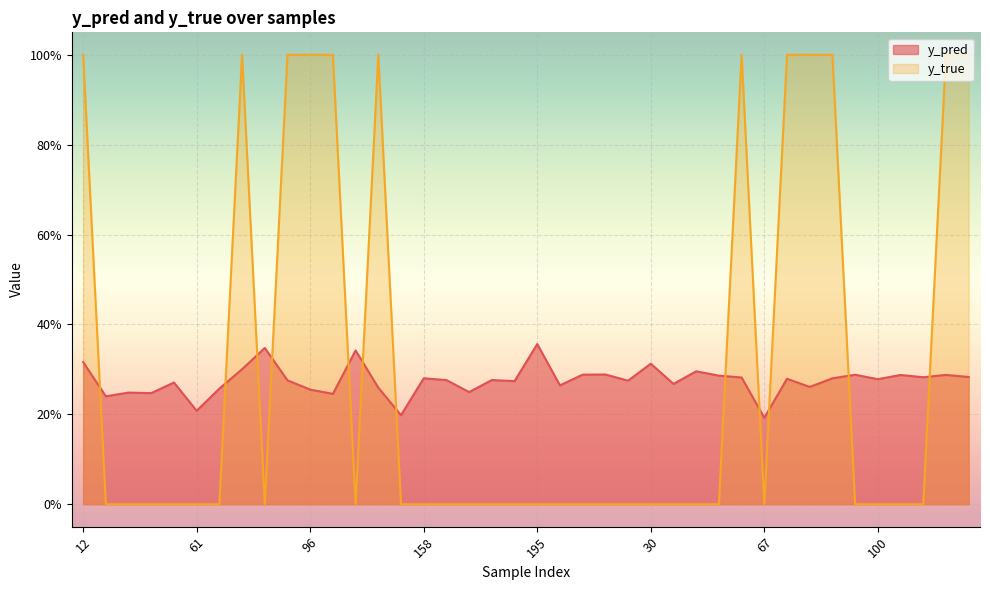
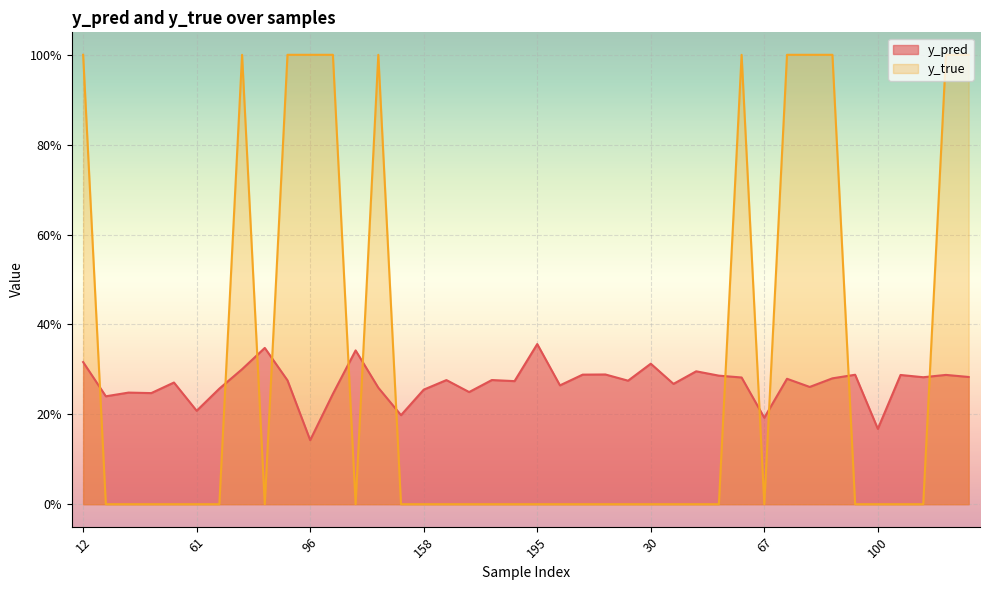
y_pred, 96: 25% -> 14%
y_pred, 158: 28% -> 25%
y_pred, 100: 28% -> 17%
